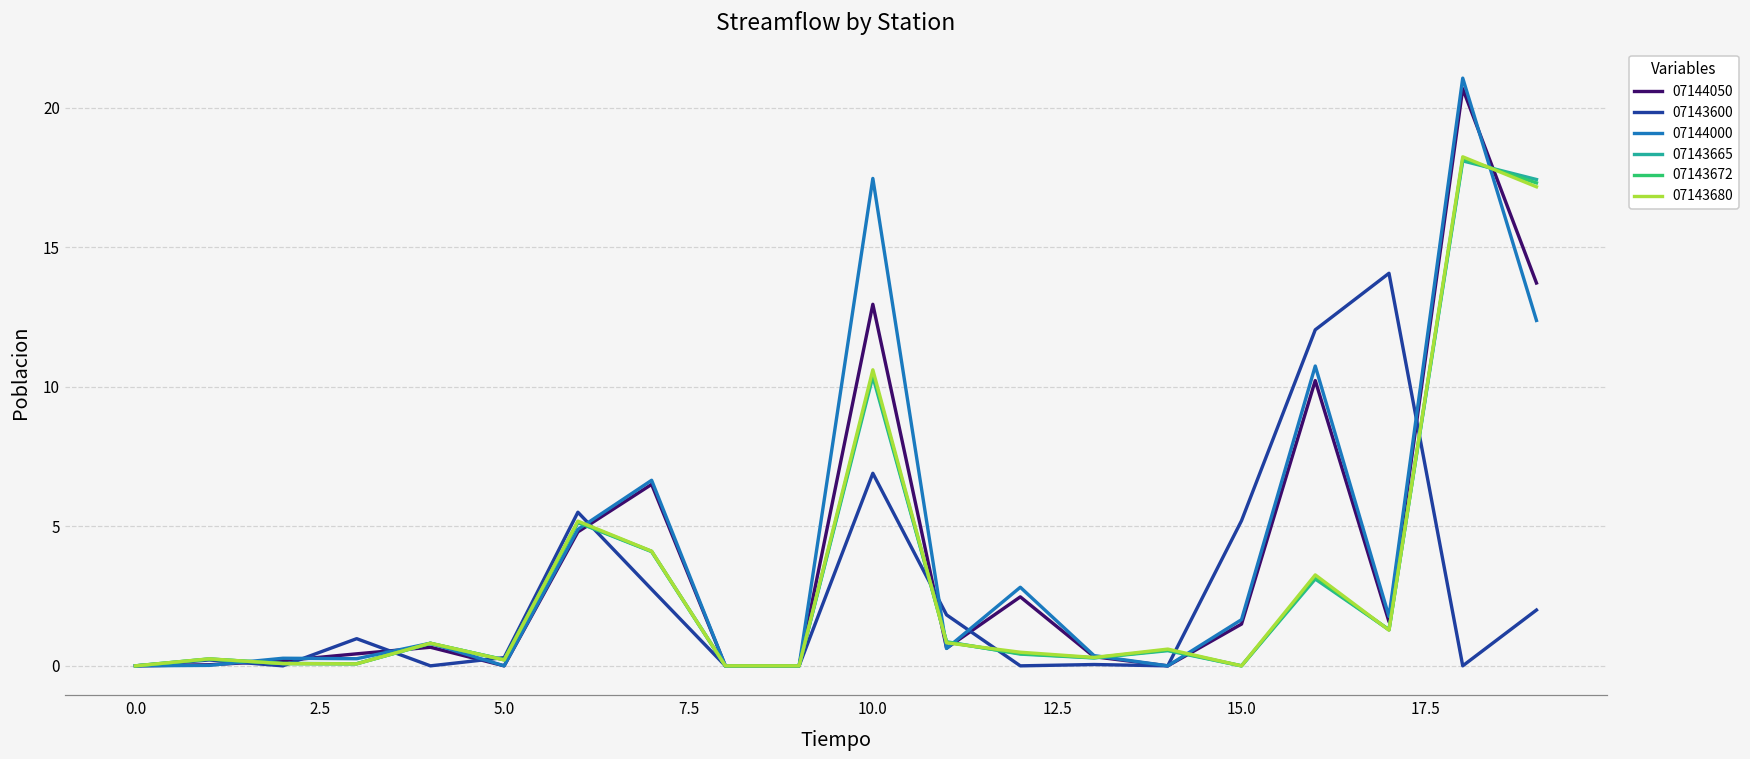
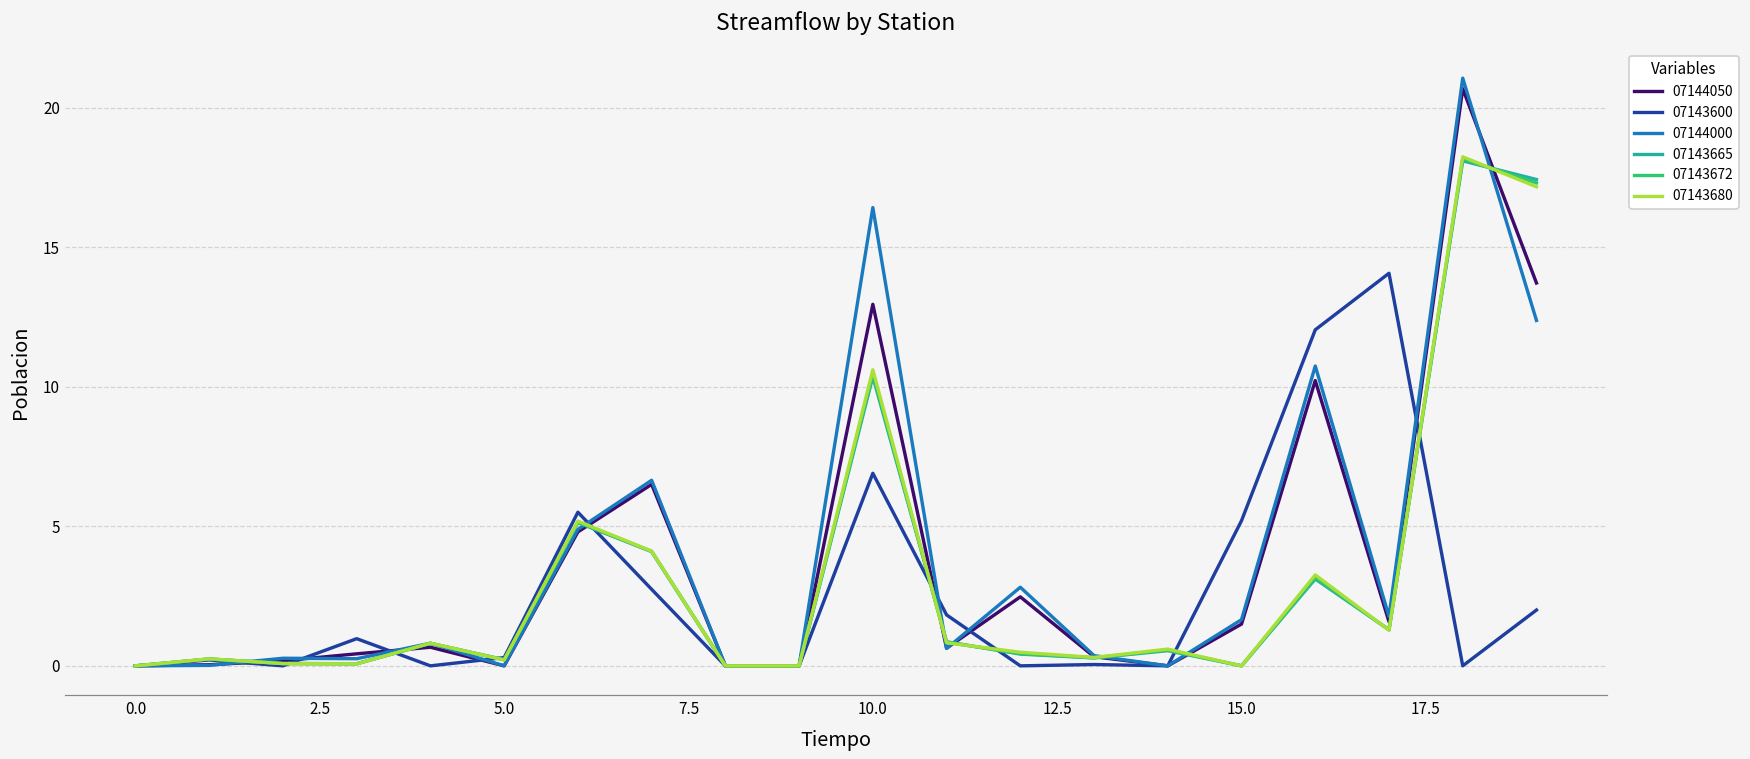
07144000, 10.0: 17.5 -> 16.4
